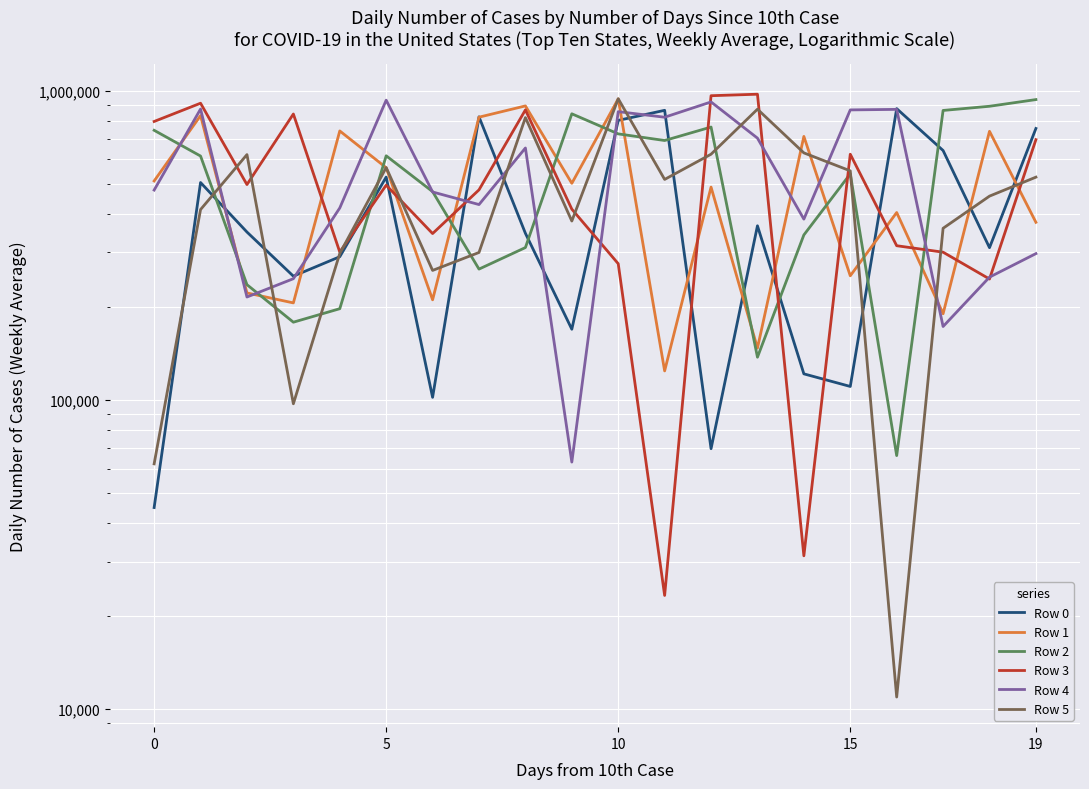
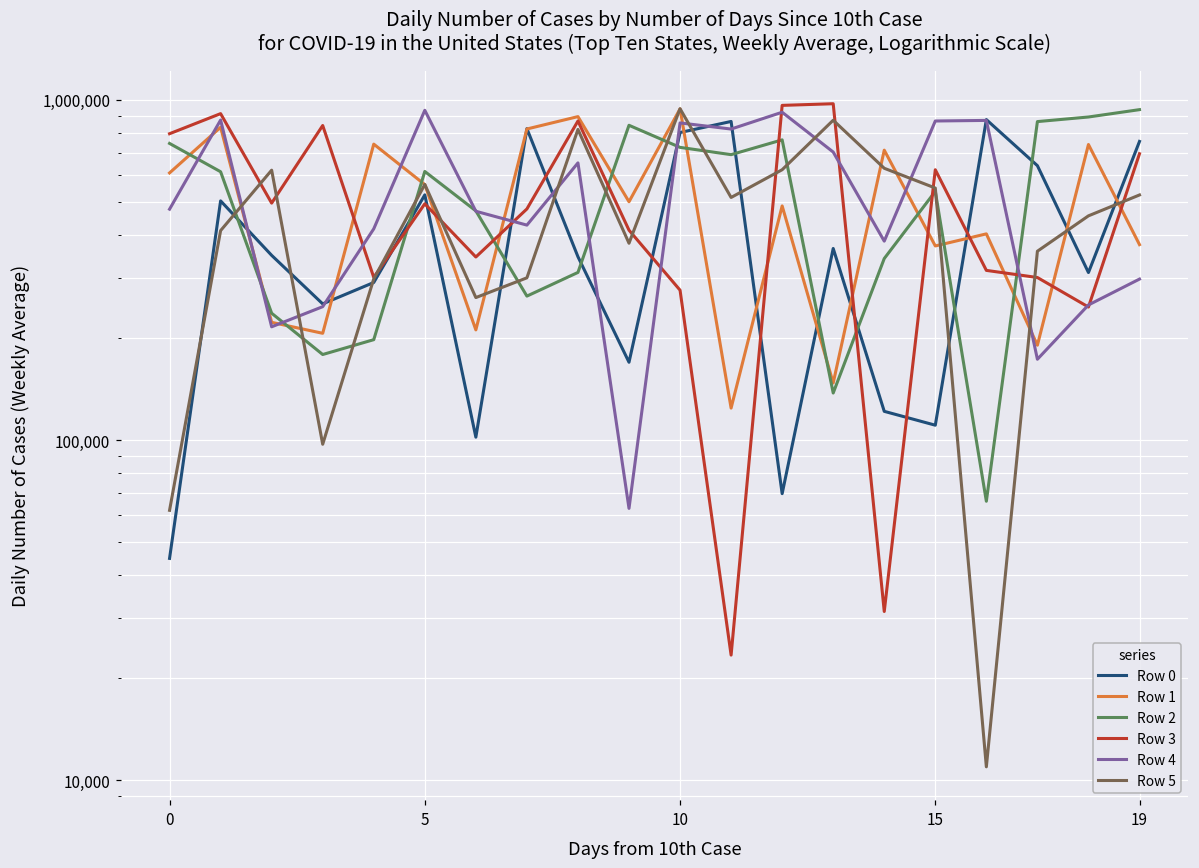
Row 1, 0: 510,000 -> 610,000
Row 1, 15: 250,000 -> 370,000
